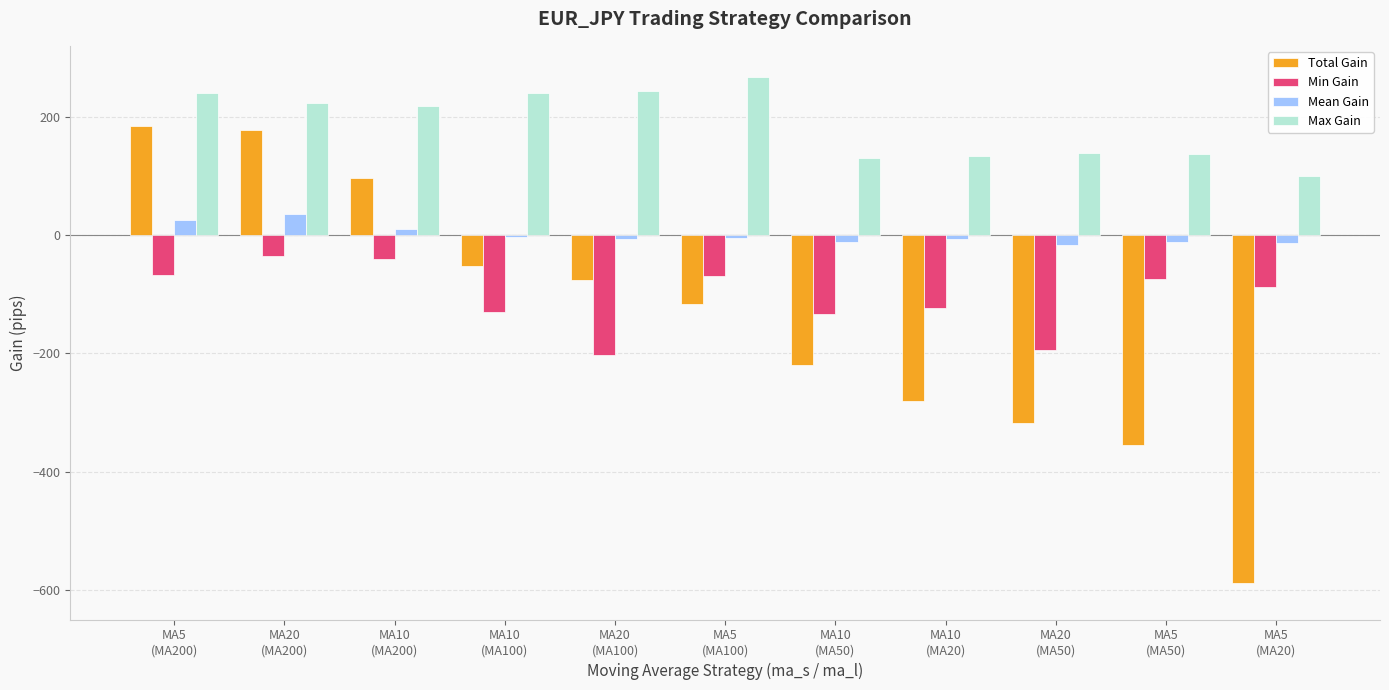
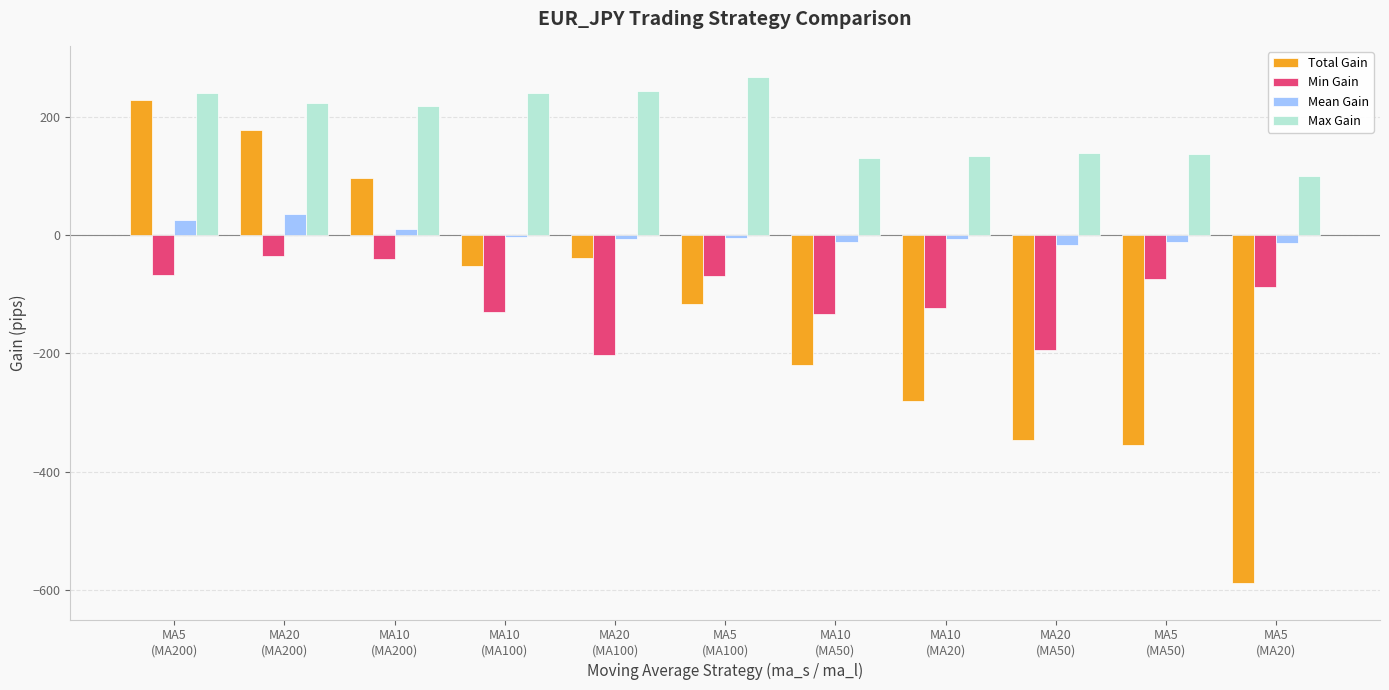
Total Gain, MA5 (MA200): 190 -> 230
Total Gain, MA20 (MA100): -80 -> -40
Total Gain, MA20 (MA50): -320 -> -350
